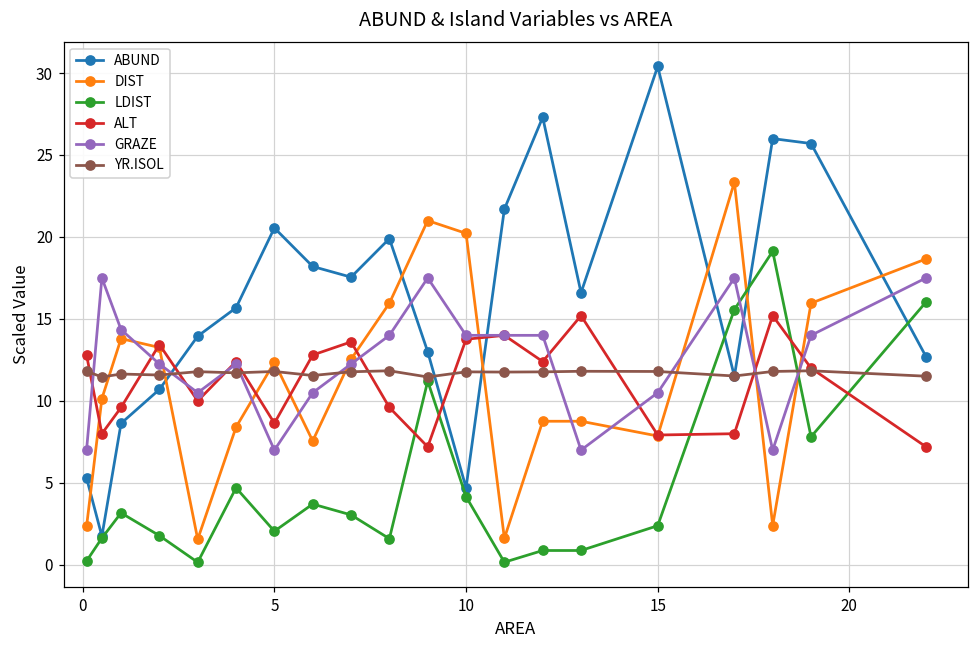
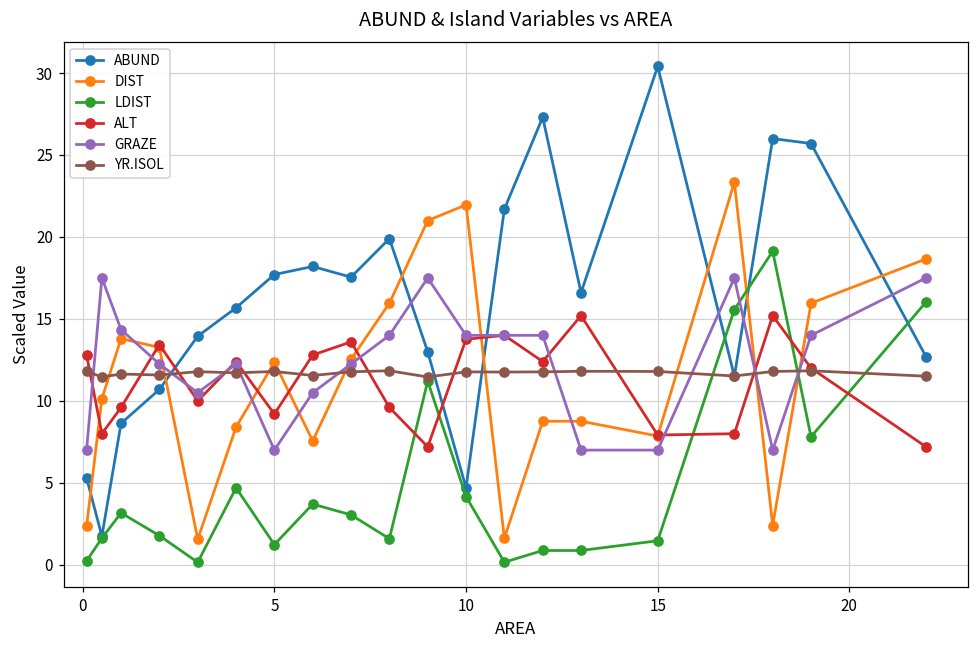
ABUND, 5: 20.6 -> 17.7
LDIST, 5: 2.1 -> 1.2
ALT, 5: 8.6 -> 9.2
DIST, 10: 20.2 -> 22.0
LDIST, 15: 2.4 -> 1.5
GRAZE, 15: 10.5 -> 7.0
